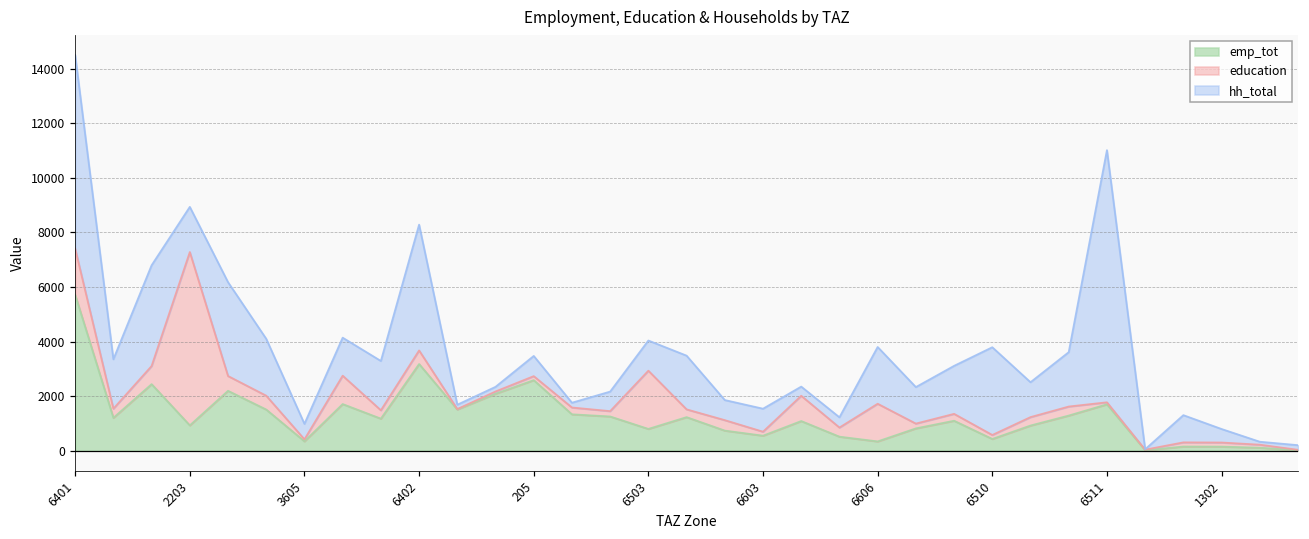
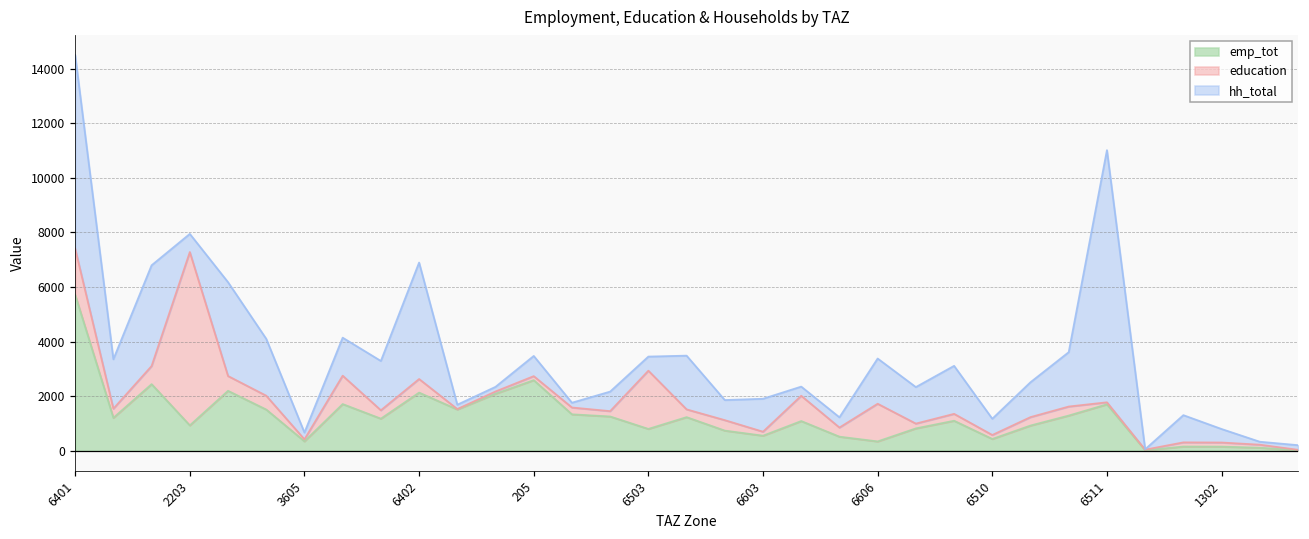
hh_total, 2203: 1700 -> 700
hh_total, 3605: 600 -> 300
emp_tot, 6402: 3200 -> 2100
hh_total, 6402: 4600 -> 4300
hh_total, 6503: 1100 -> 500
hh_total, 6603: 800 -> 1200
hh_total, 6606: 2100 -> 1700
hh_total, 6510: 3200 -> 600
